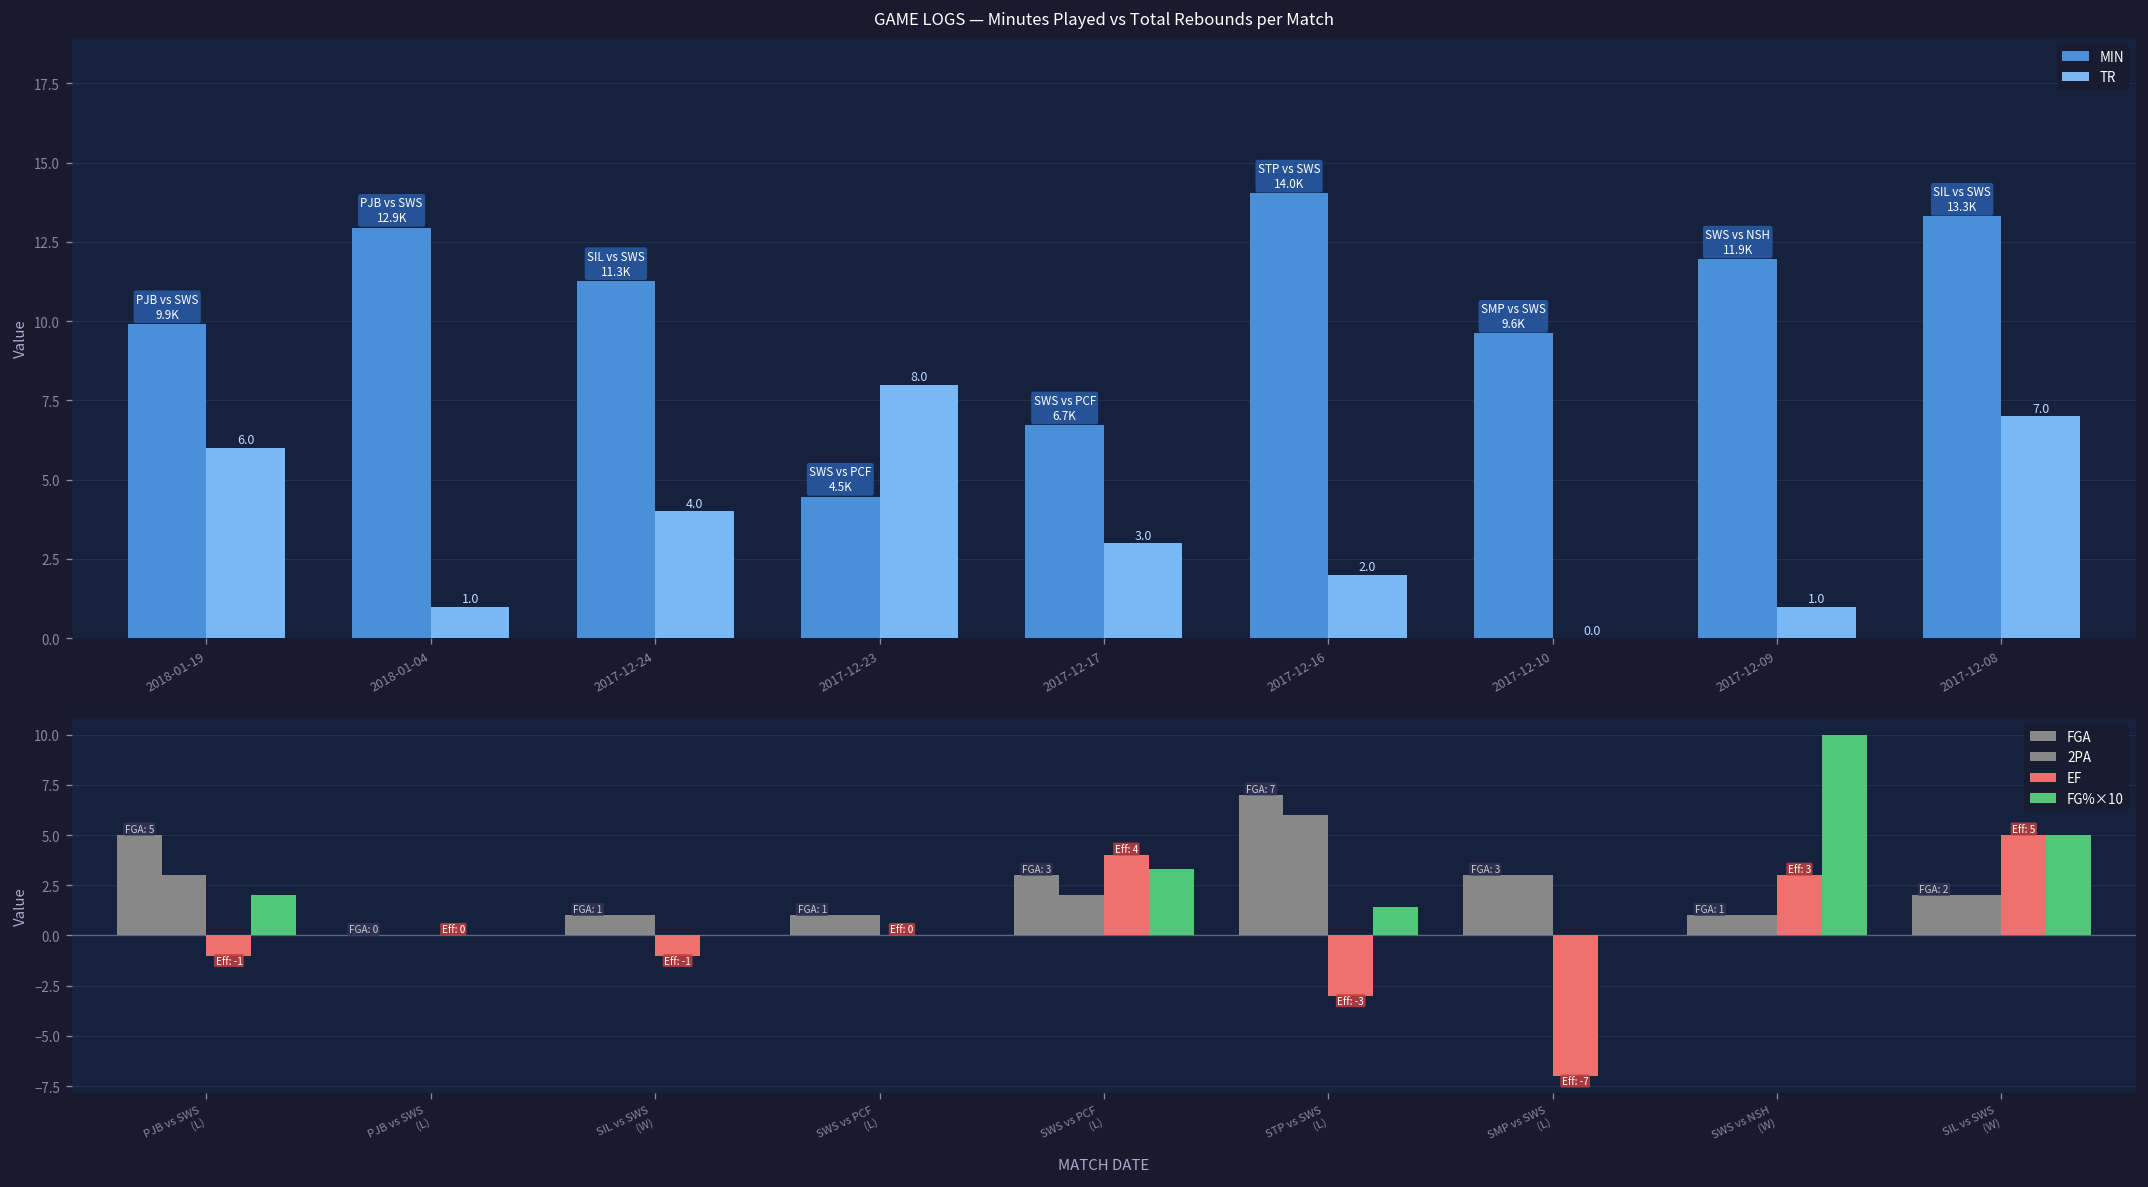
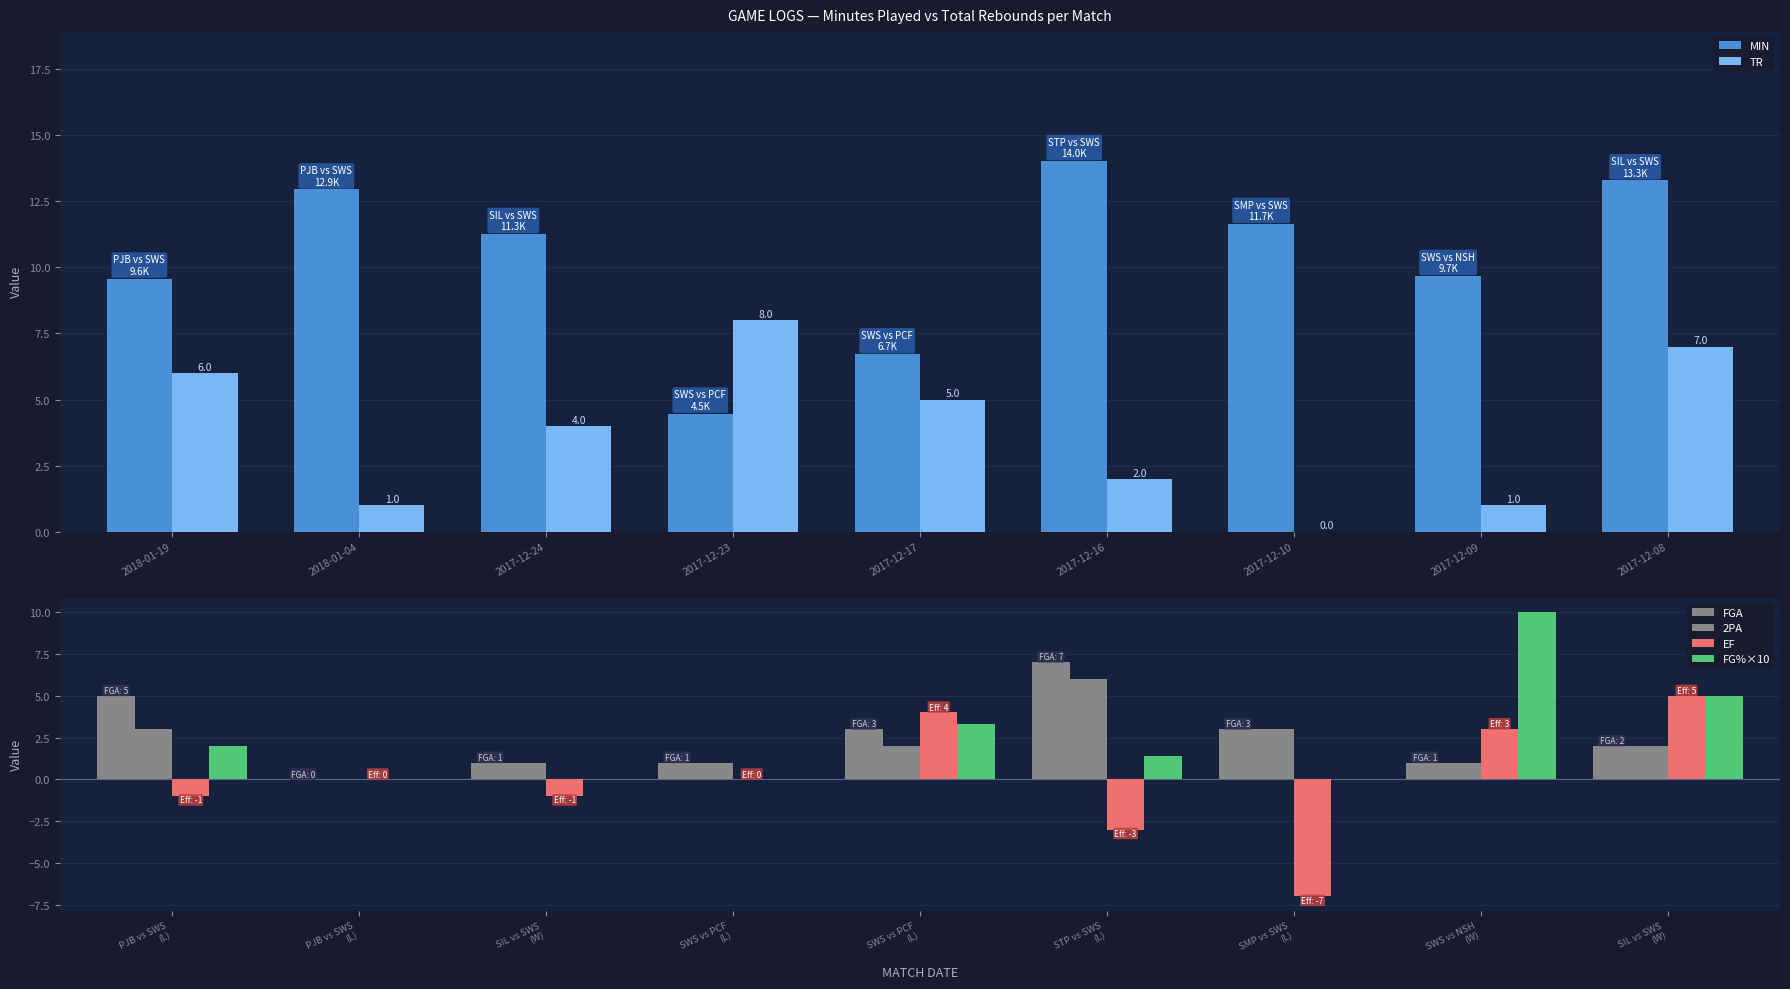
GAME LOGS — Minutes Played vs Total Rebounds per Match, MIN, 2018-01-19: 9.9K -> 9.6K
GAME LOGS — Minutes Played vs Total Rebounds per Match, TR, 2017-12-17: 3.0 -> 5.0
GAME LOGS — Minutes Played vs Total Rebounds per Match, MIN, 2017-12-10: 9.6K -> 11.7K
GAME LOGS — Minutes Played vs Total Rebounds per Match, MIN, 2017-12-09: 11.9K -> 9.7K
